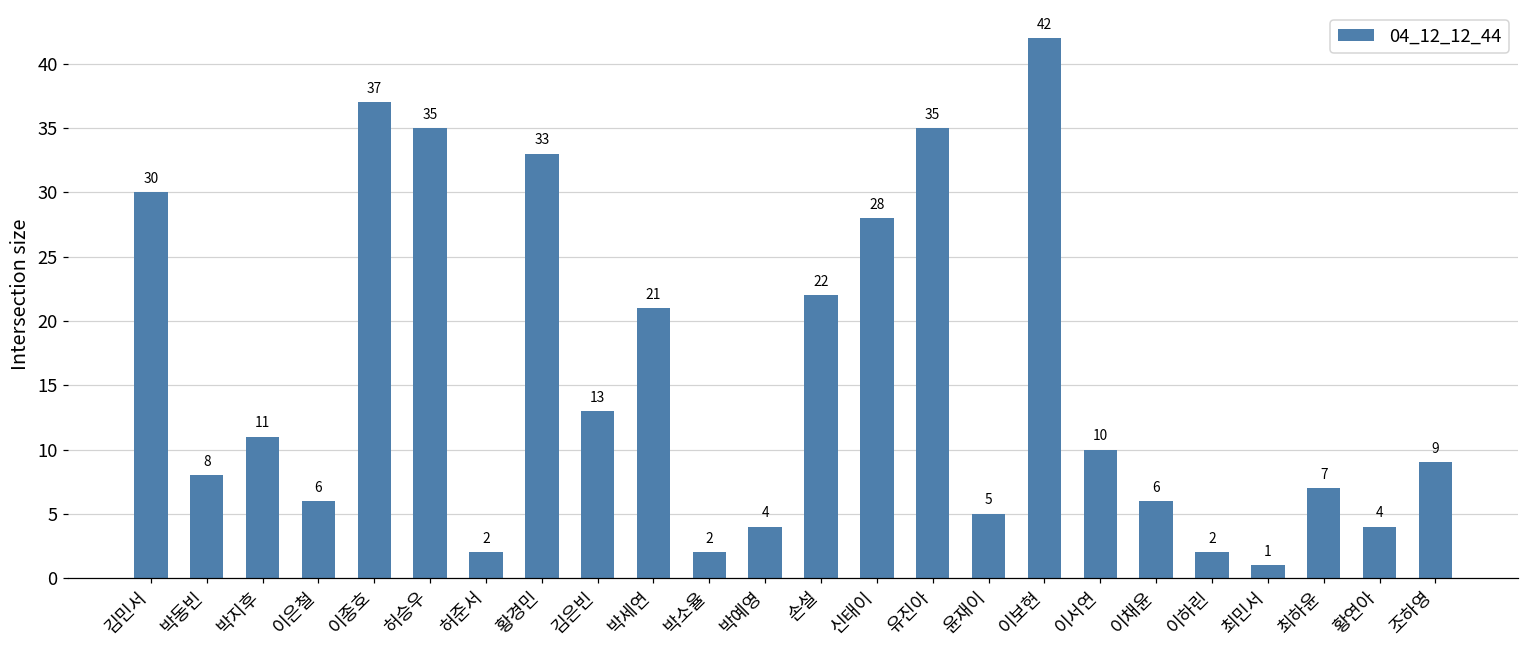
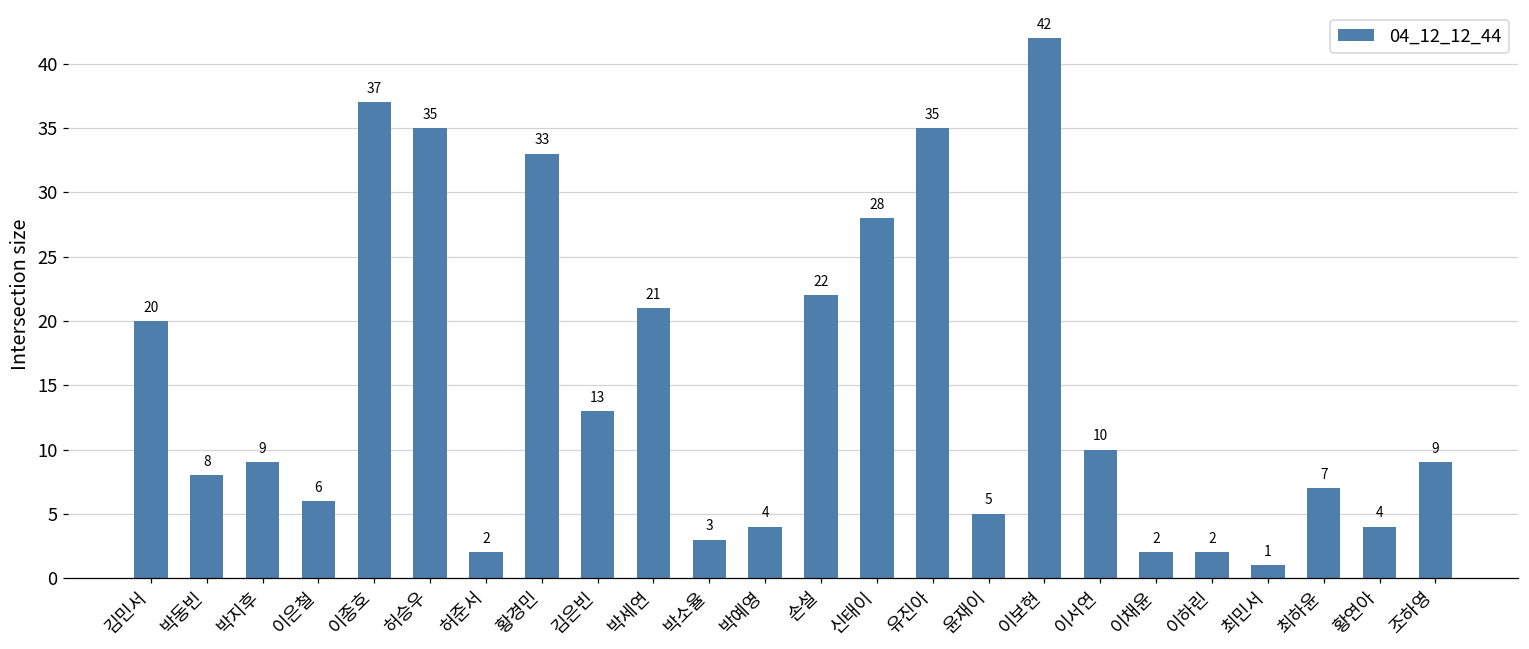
김민서: 30 -> 20
박지후: 11 -> 9
박소율: 2 -> 3
이채윤: 6 -> 2
